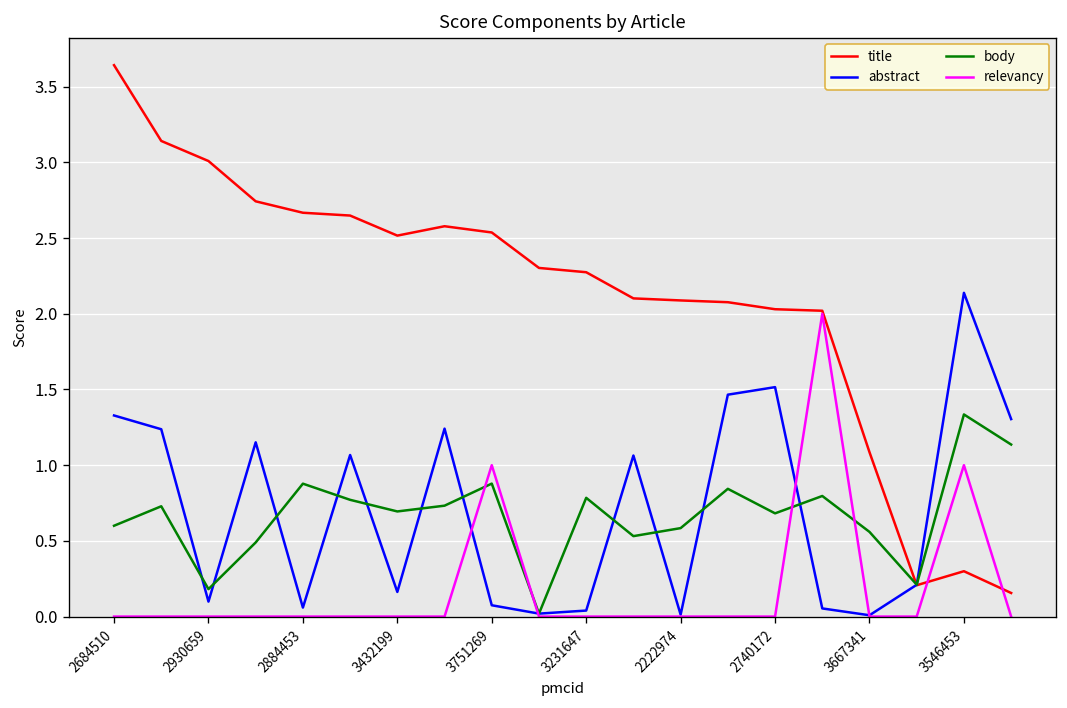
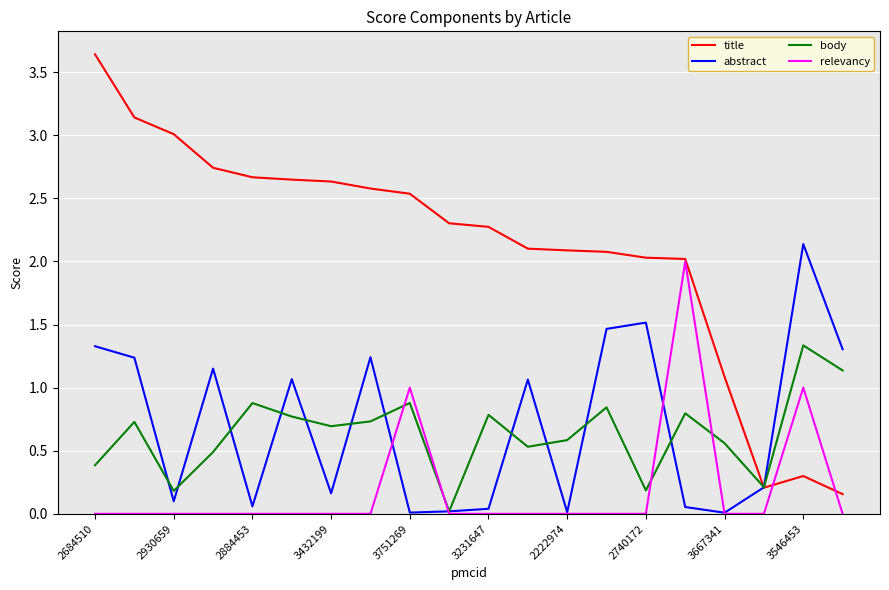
body, 2684510: 0.60 -> 0.39
title, 3432199: 2.52 -> 2.63
abstract, 3751269: 0.07 -> 0.01
body, 2740172: 0.68 -> 0.19
